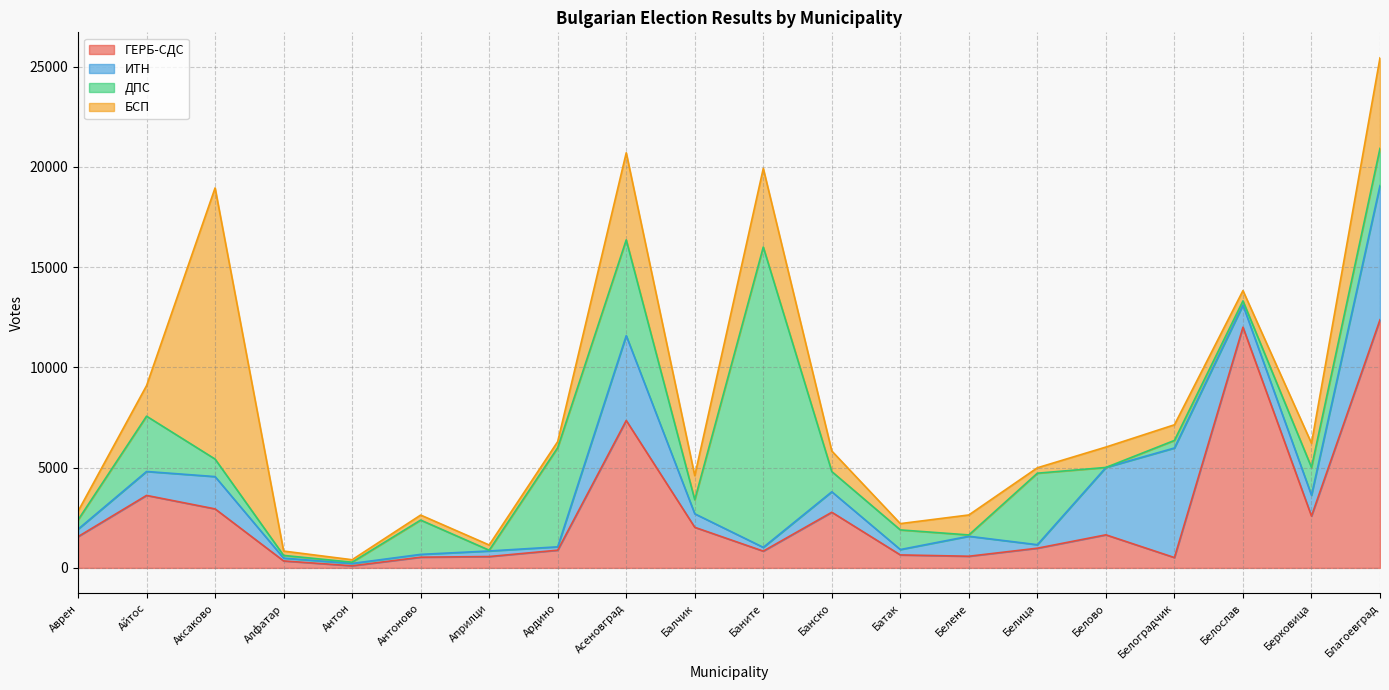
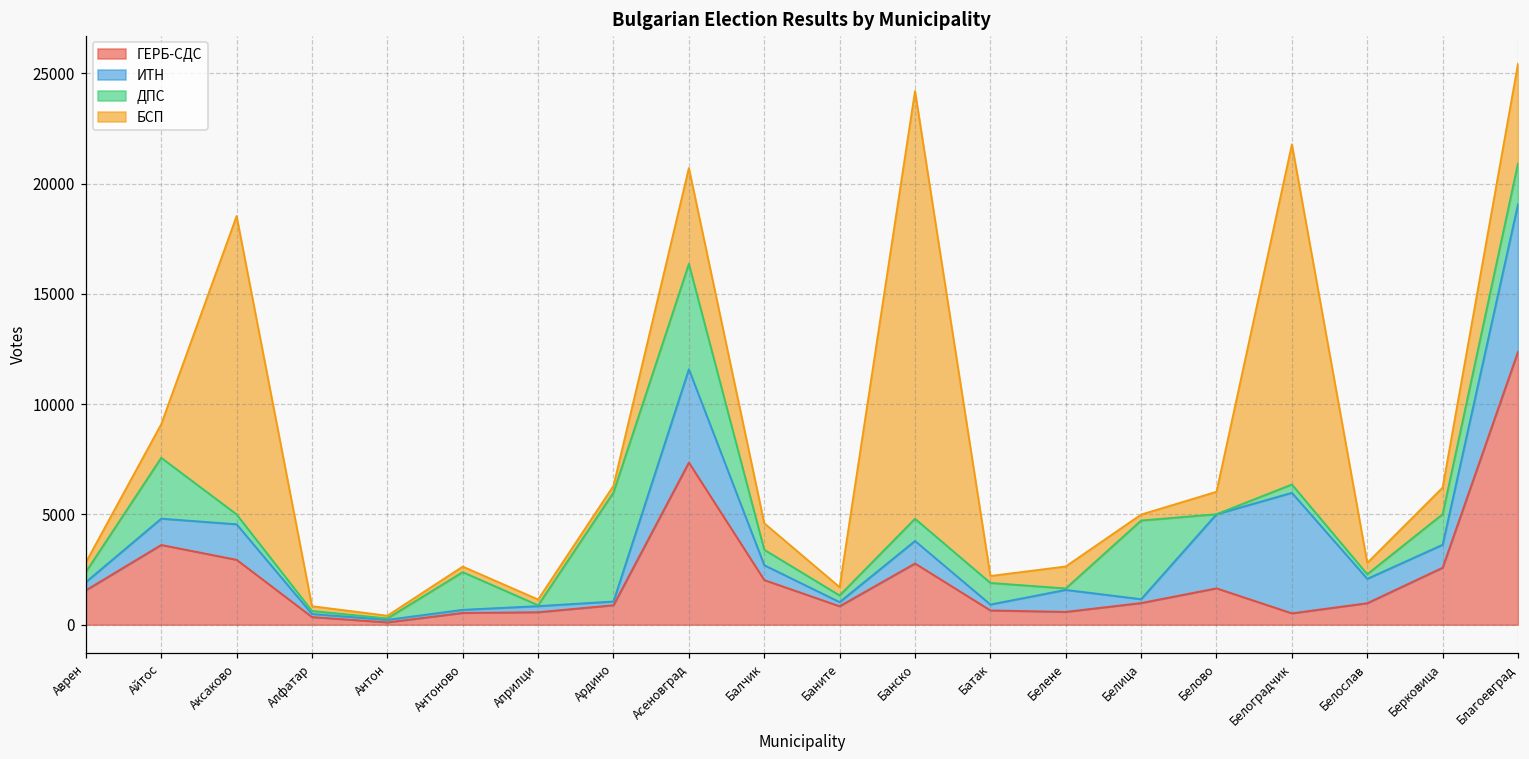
ДПС, Аксаково: 900 -> 400
ДПС, Баните: 15000 -> 300
БСП, Баните: 3900 -> 400
БСП, Банско: 1000 -> 19400
БСП, Белоградчик: 800 -> 15400
ГЕРБ-СДС, Белослав: 12000 -> 1000
